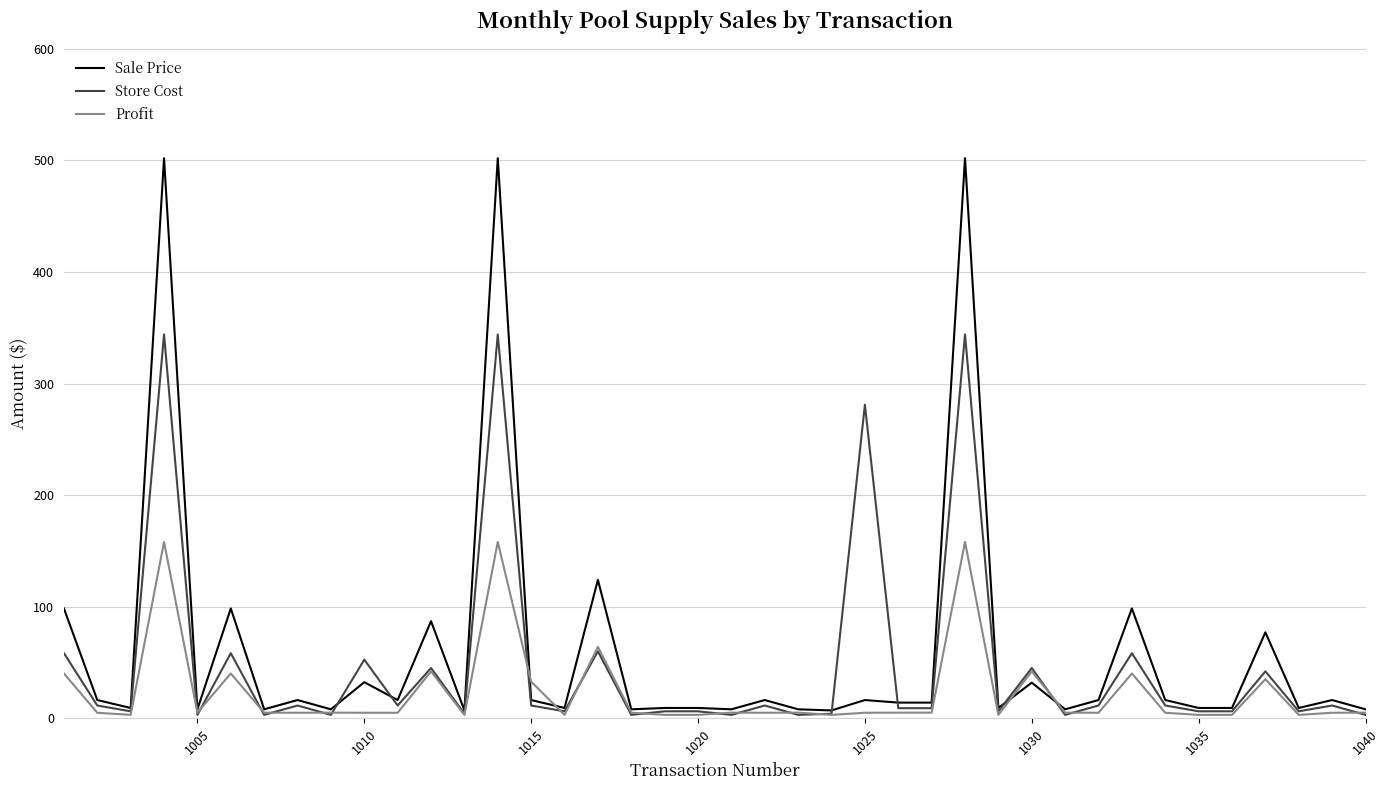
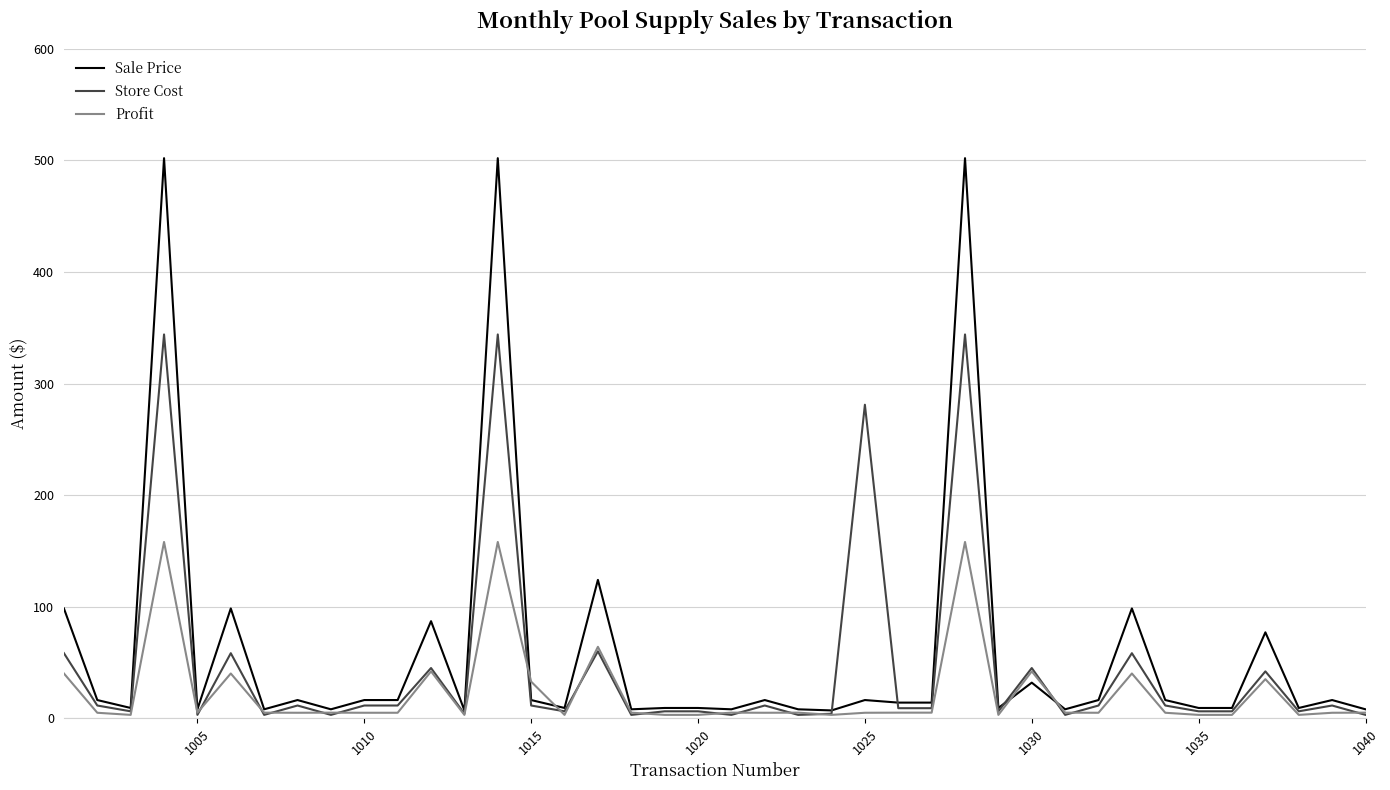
Sale Price, 1010: 32 -> 16
Store Cost, 1010: 53 -> 11
